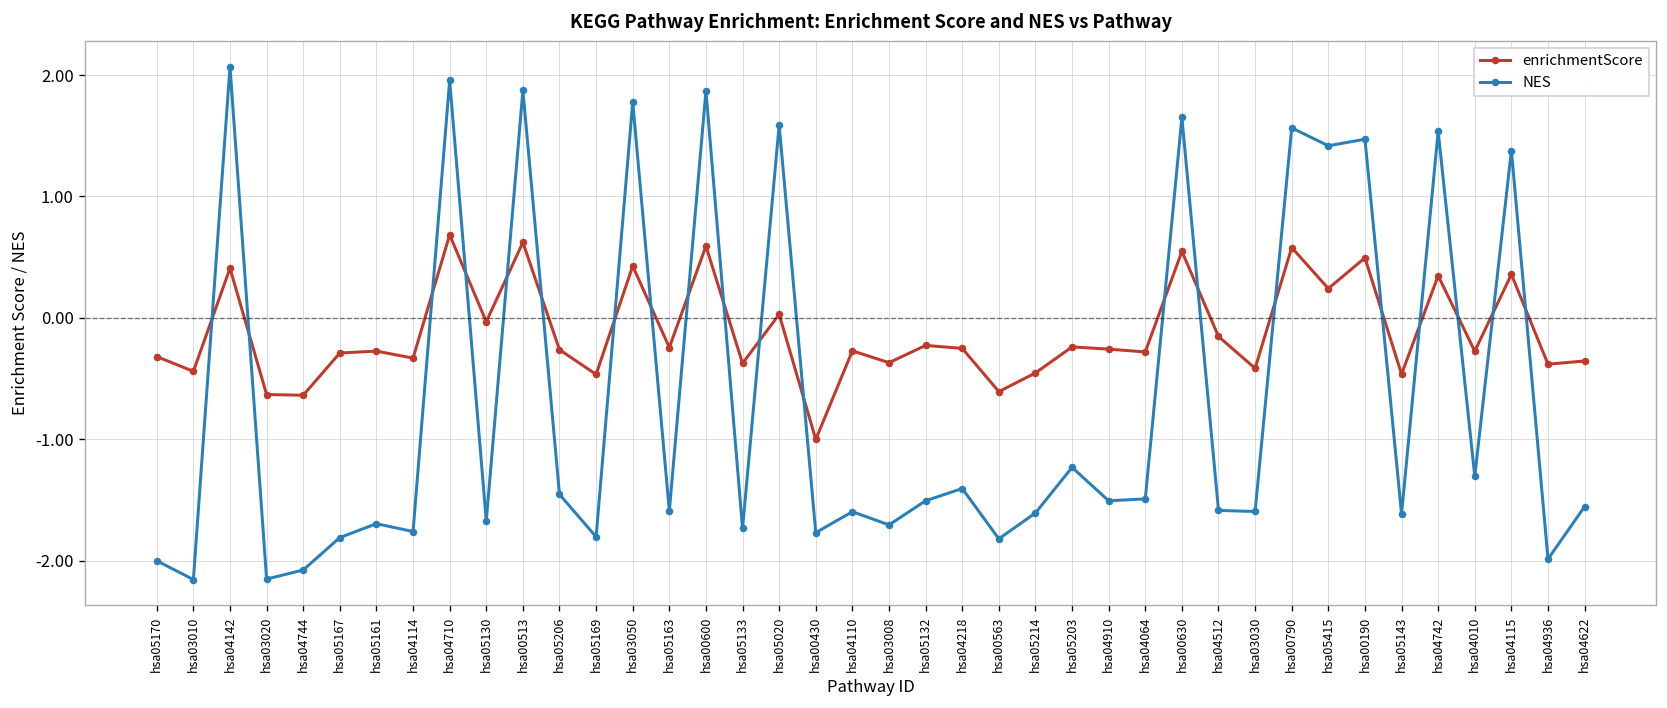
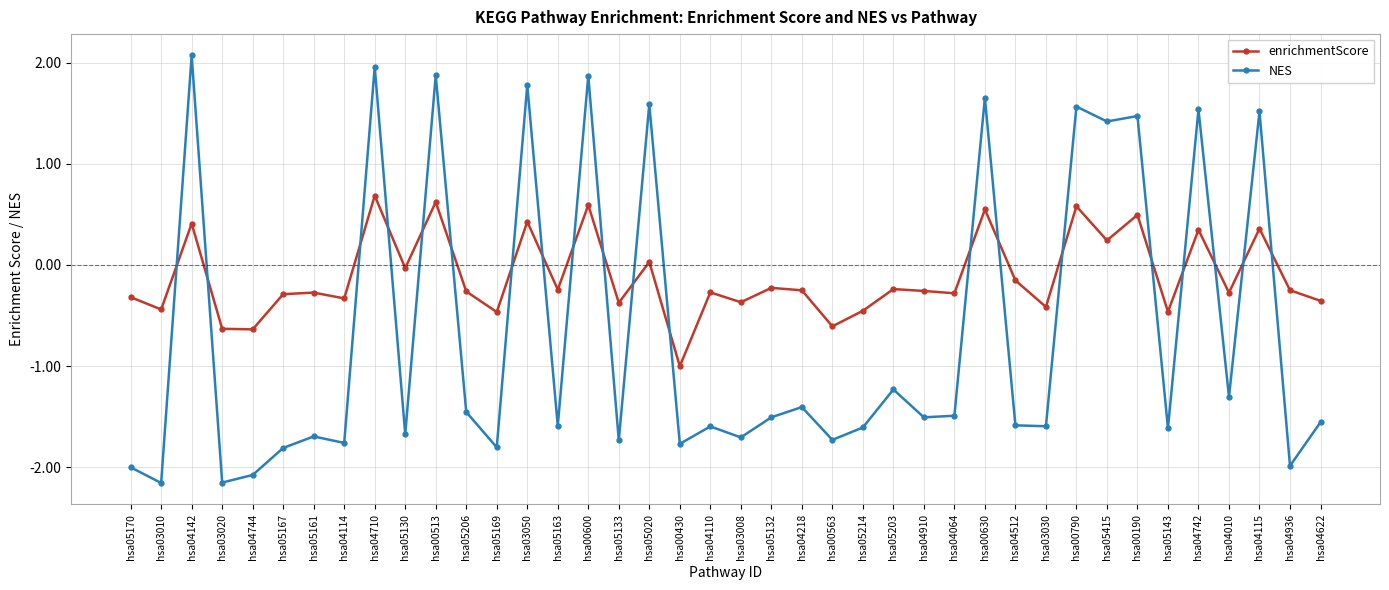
NES, hsa00563: -1.82 -> -1.73
NES, hsa04115: 1.38 -> 1.52
enrichmentScore, hsa04936: -0.38 -> -0.25
